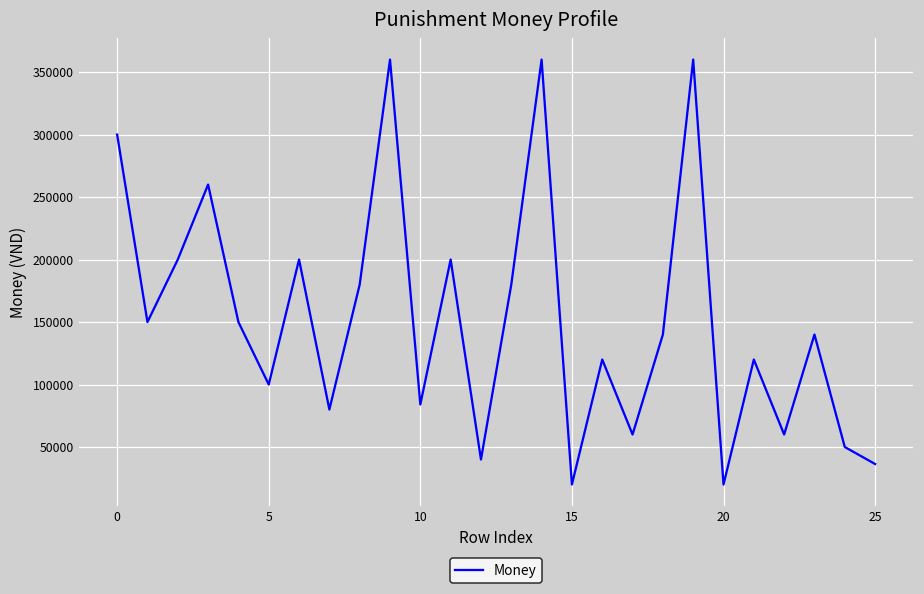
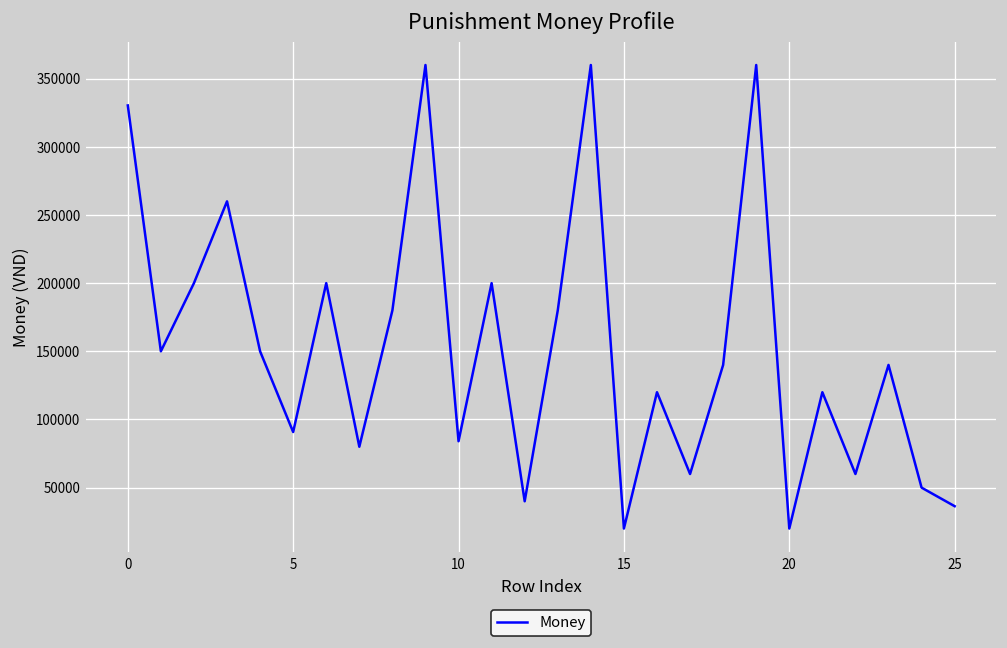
0: 300000 -> 330000
5: 100000 -> 91000
